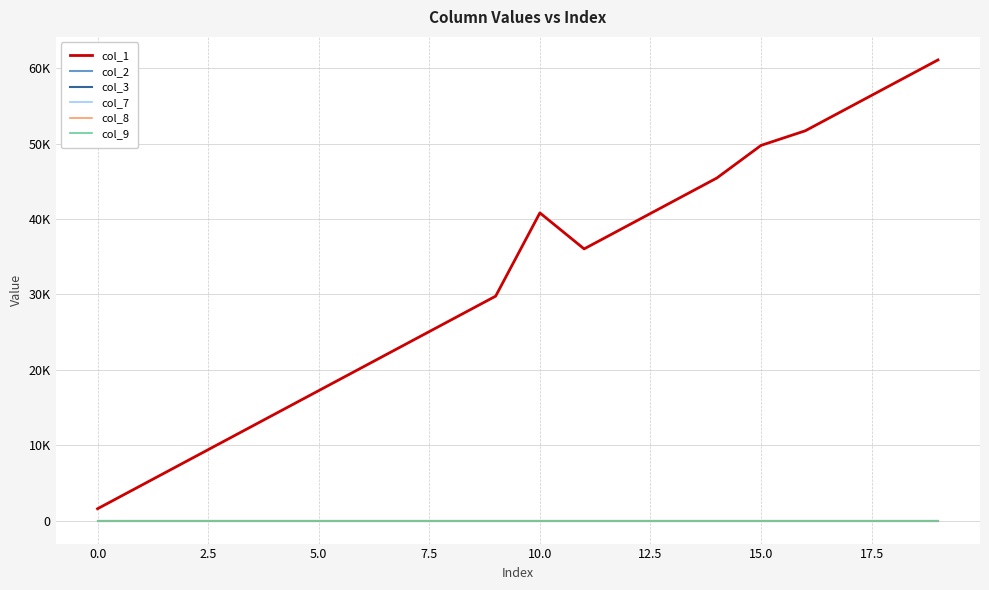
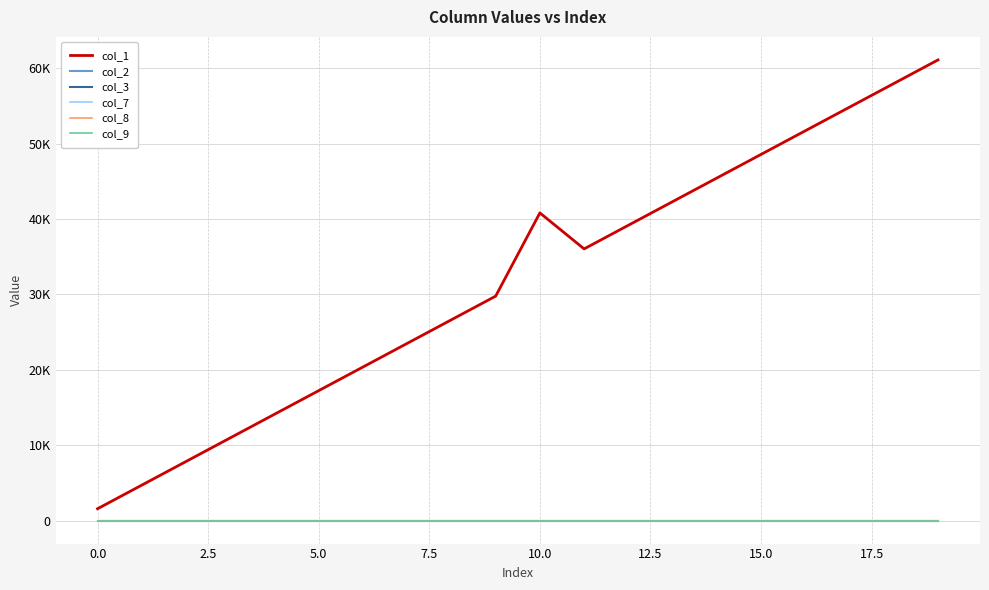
col_1, 15.0: 50000 -> 49000
